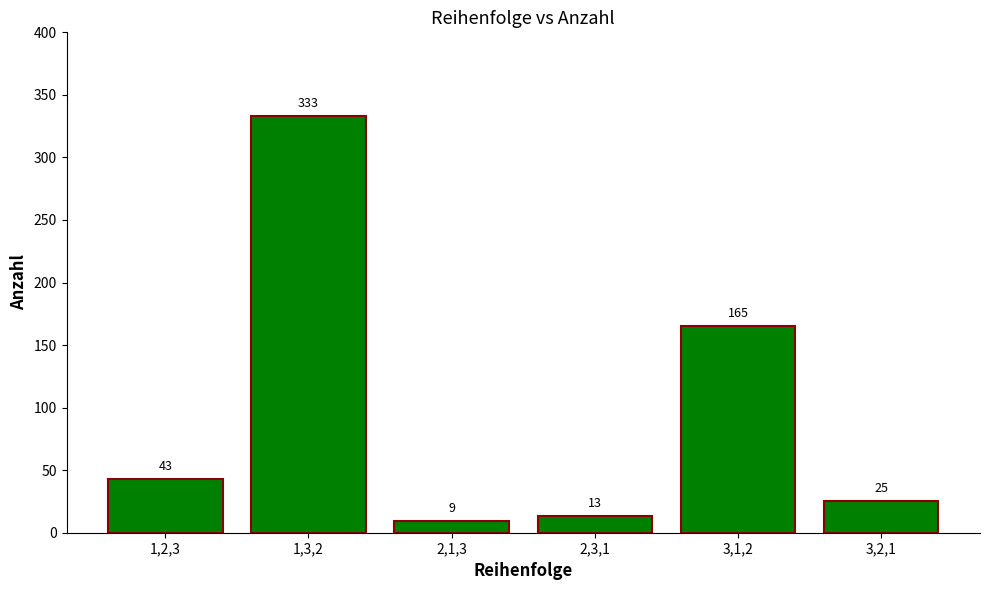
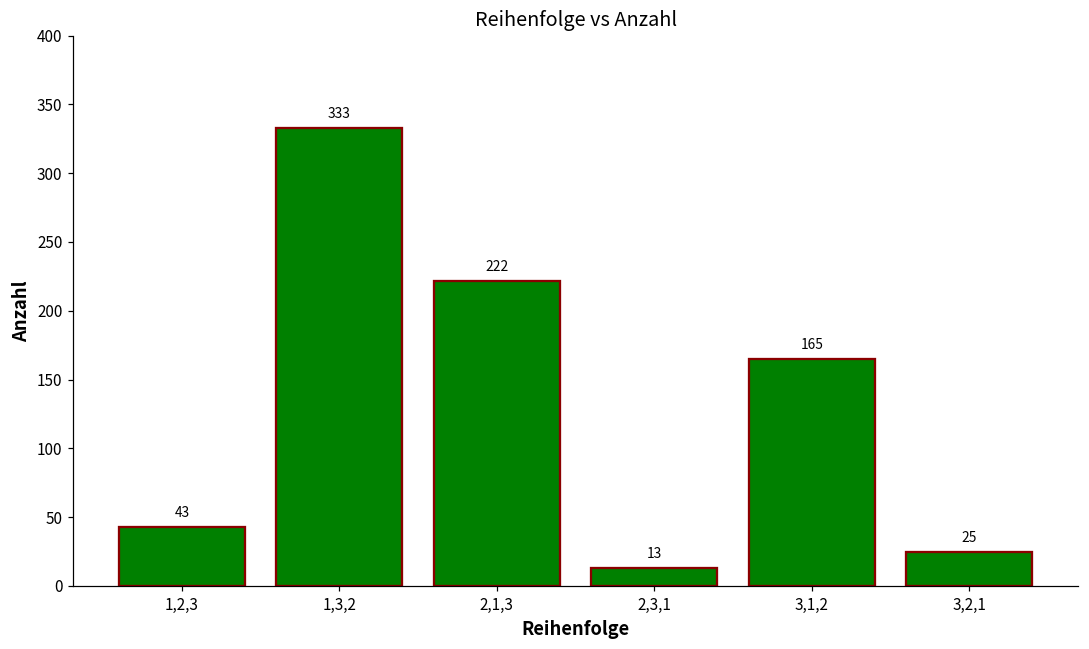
2,1,3: 9 -> 222
